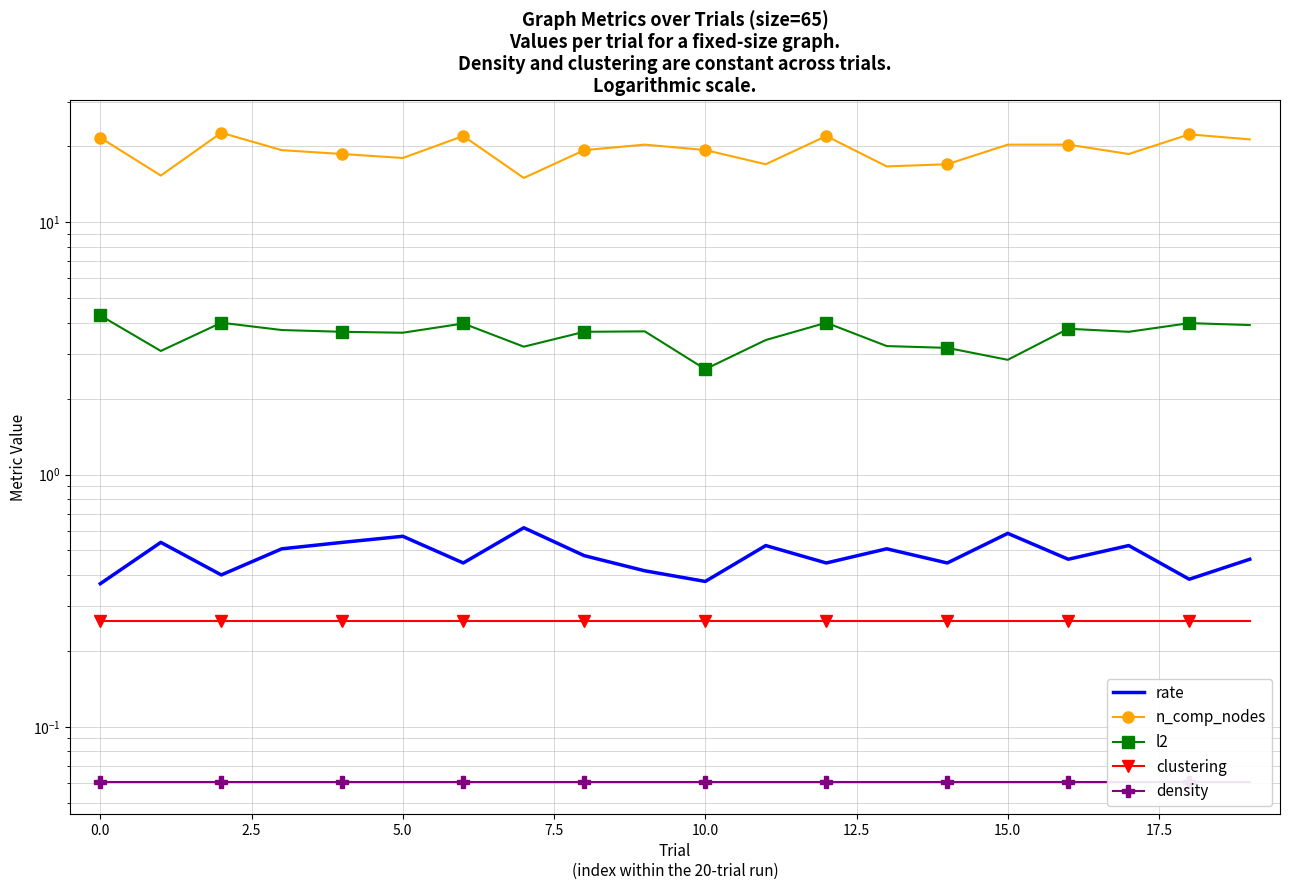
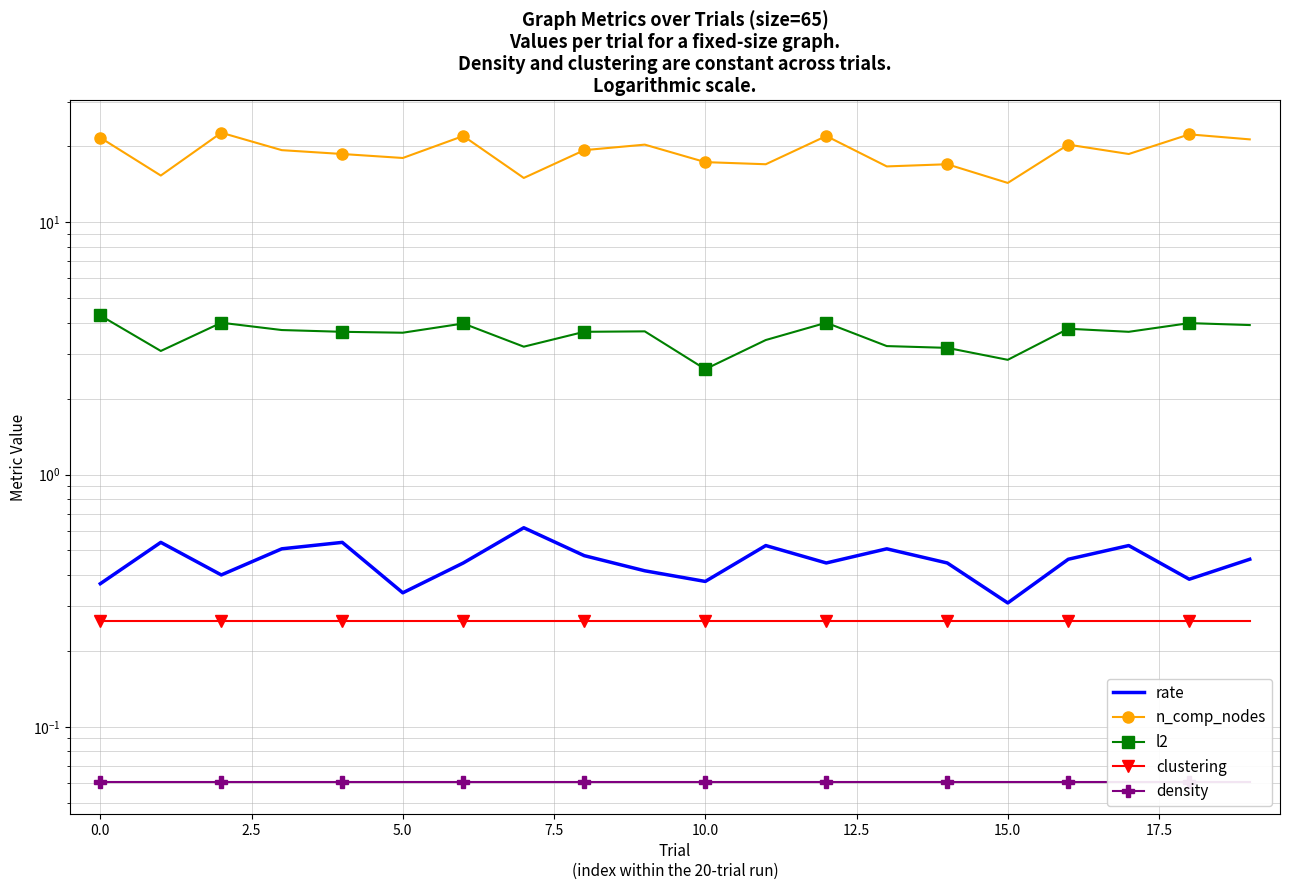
rate, 5.0: 0.57 -> 0.34
n_comp_nodes, 10.0: 19 -> 17
rate, 15.0: 0.58 -> 0.31
n_comp_nodes, 15.0: 20 -> 14
